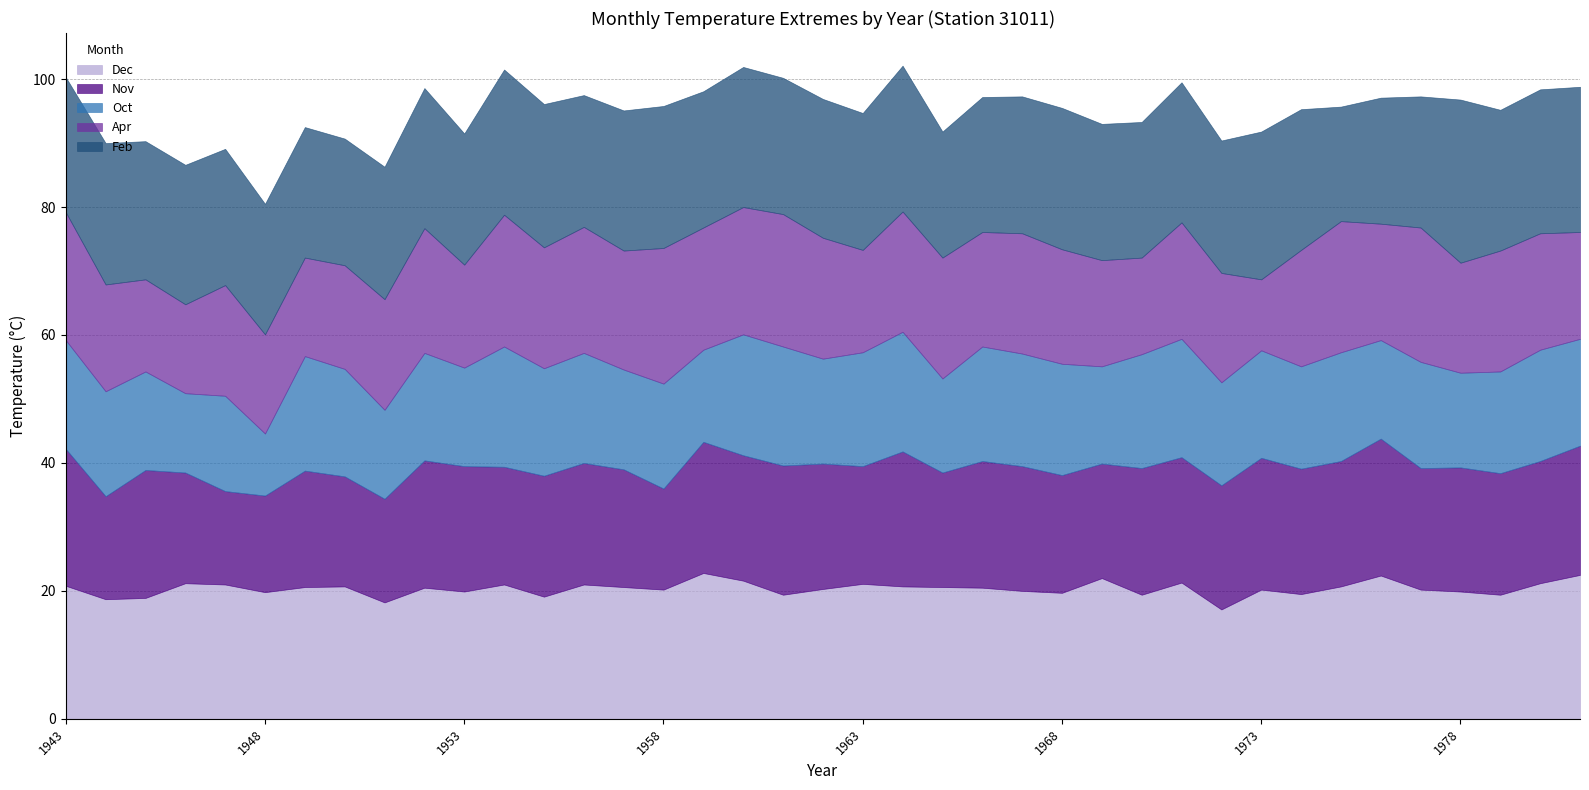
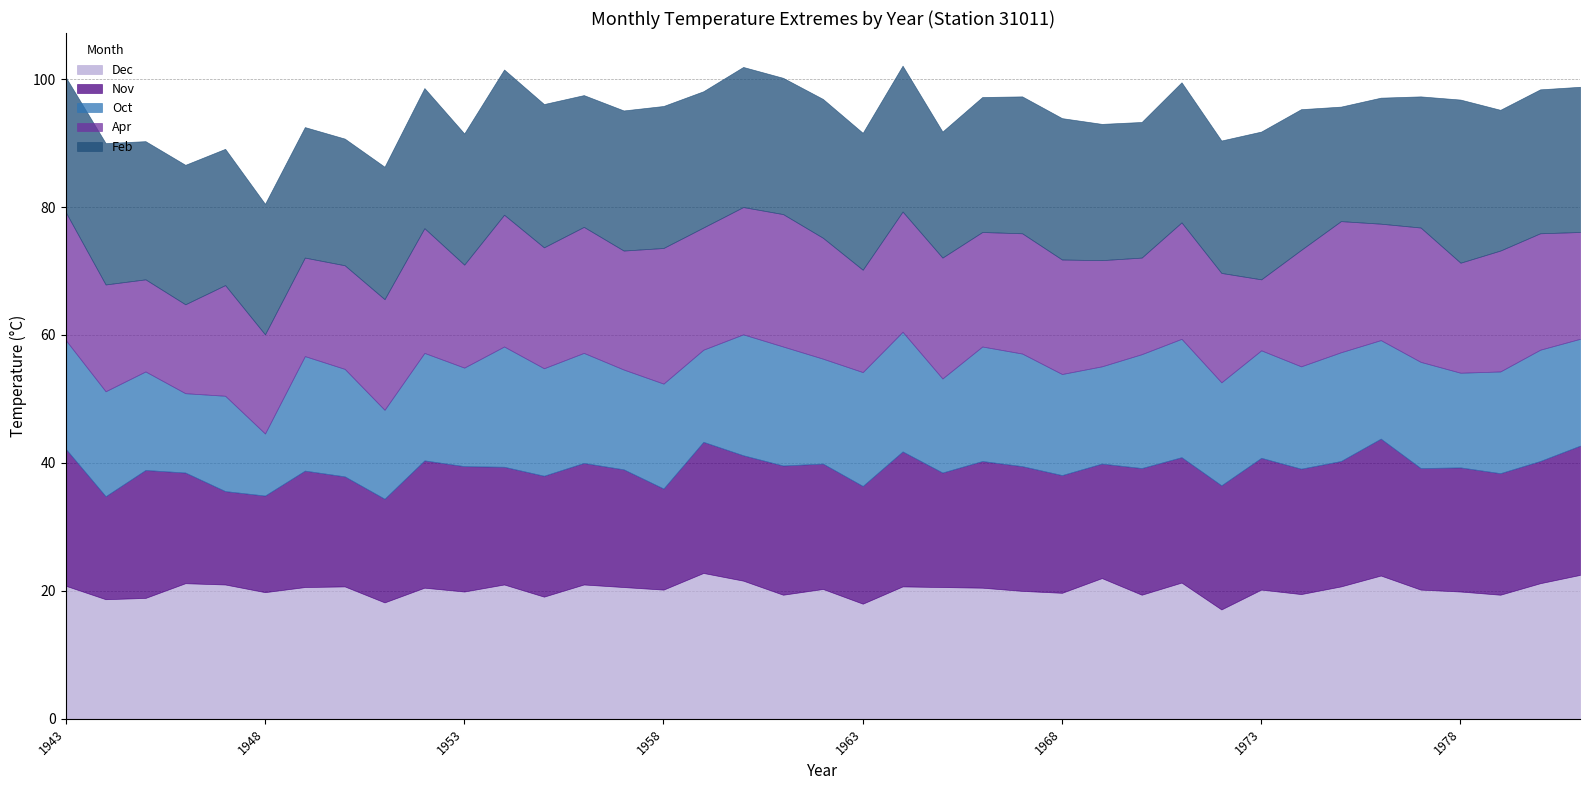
Dec, 1963: 21 -> 18
Oct, 1968: 17 -> 16
